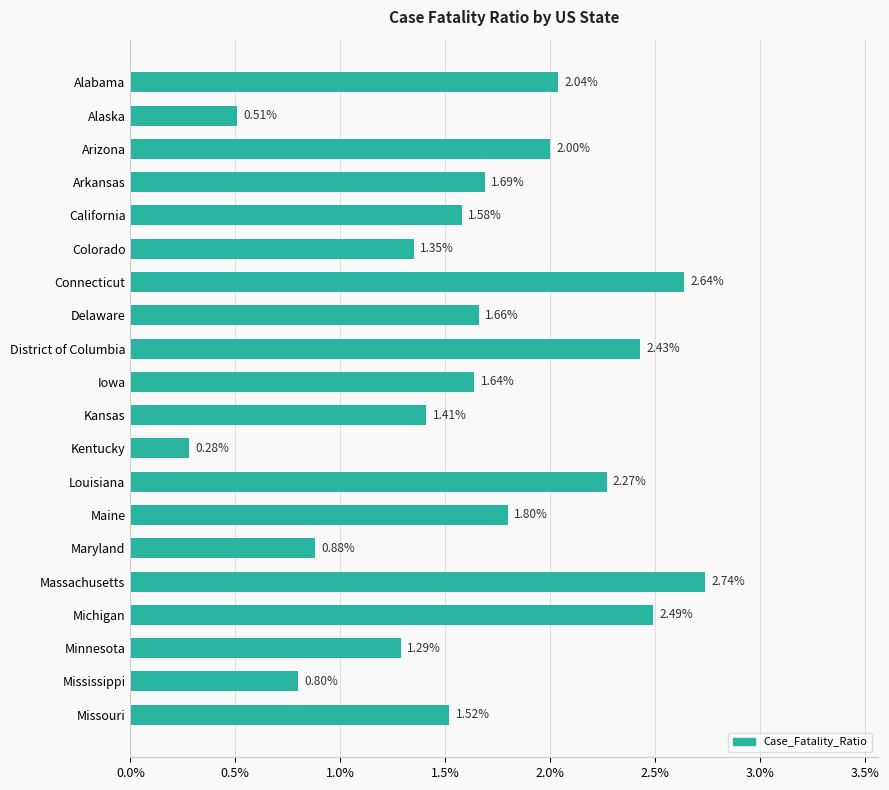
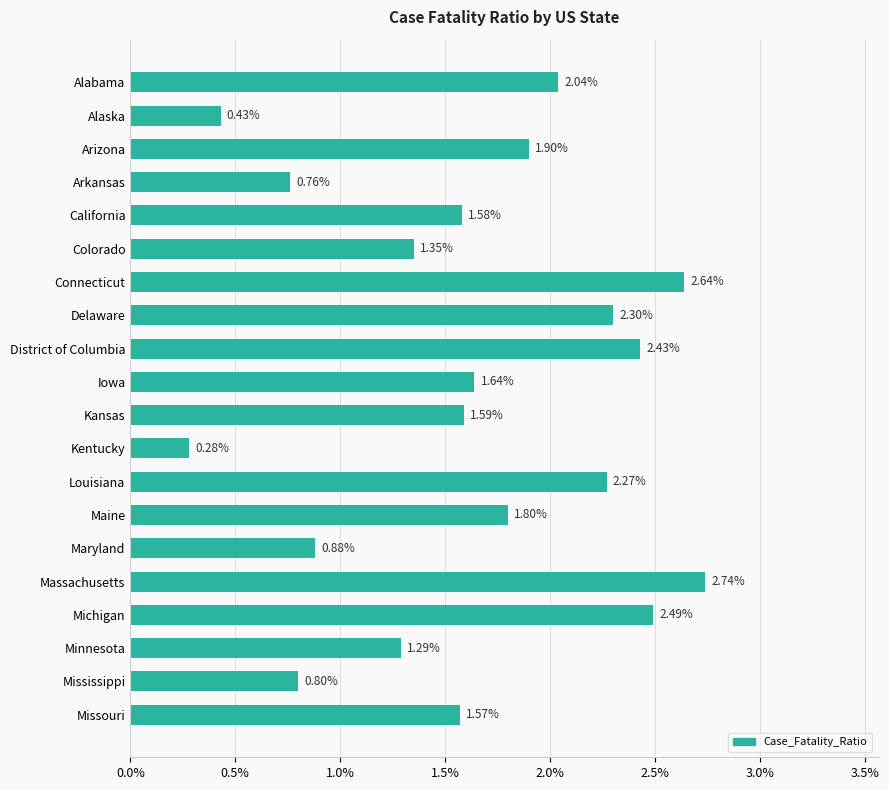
Alaska: 0.51% -> 0.43%
Arizona: 2.00% -> 1.90%
Arkansas: 1.69% -> 0.76%
Delaware: 1.66% -> 2.30%
Kansas: 1.41% -> 1.59%
Missouri: 1.52% -> 1.57%
